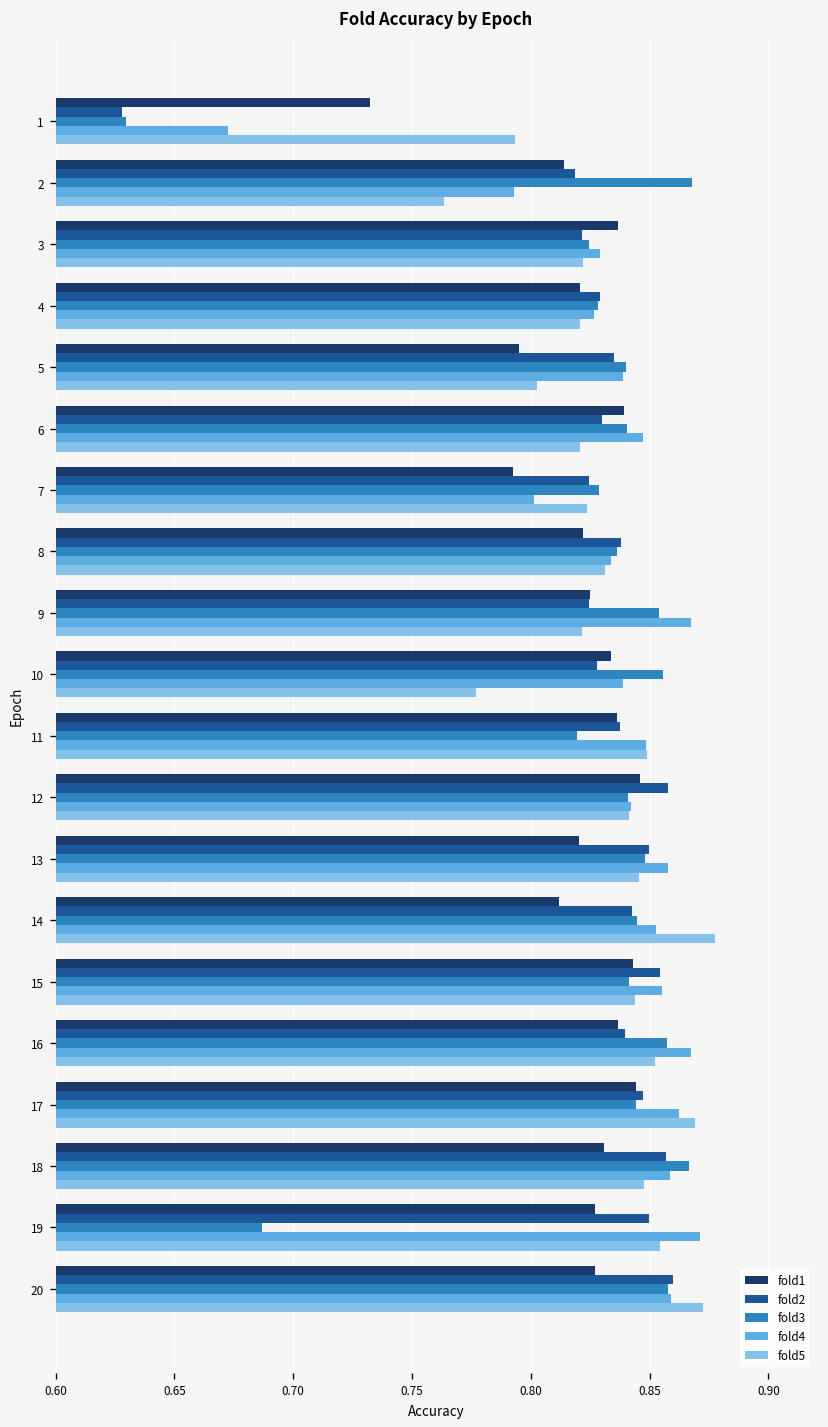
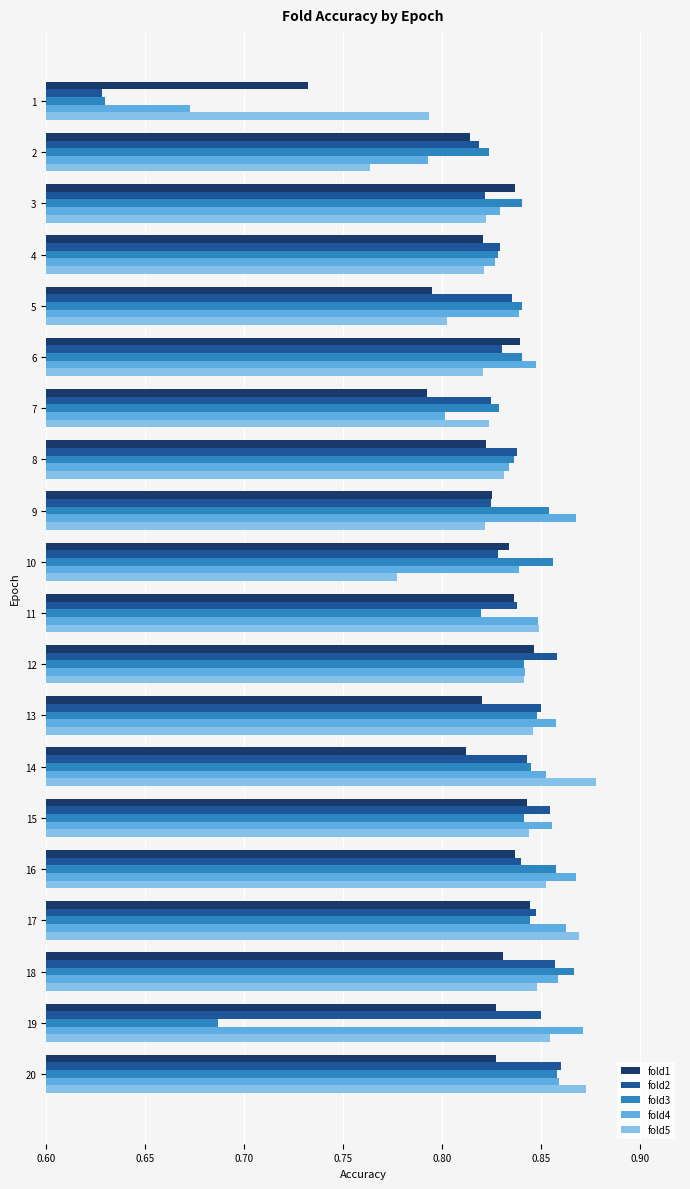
fold3, 2: 0.868 -> 0.824
fold3, 3: 0.825 -> 0.840
